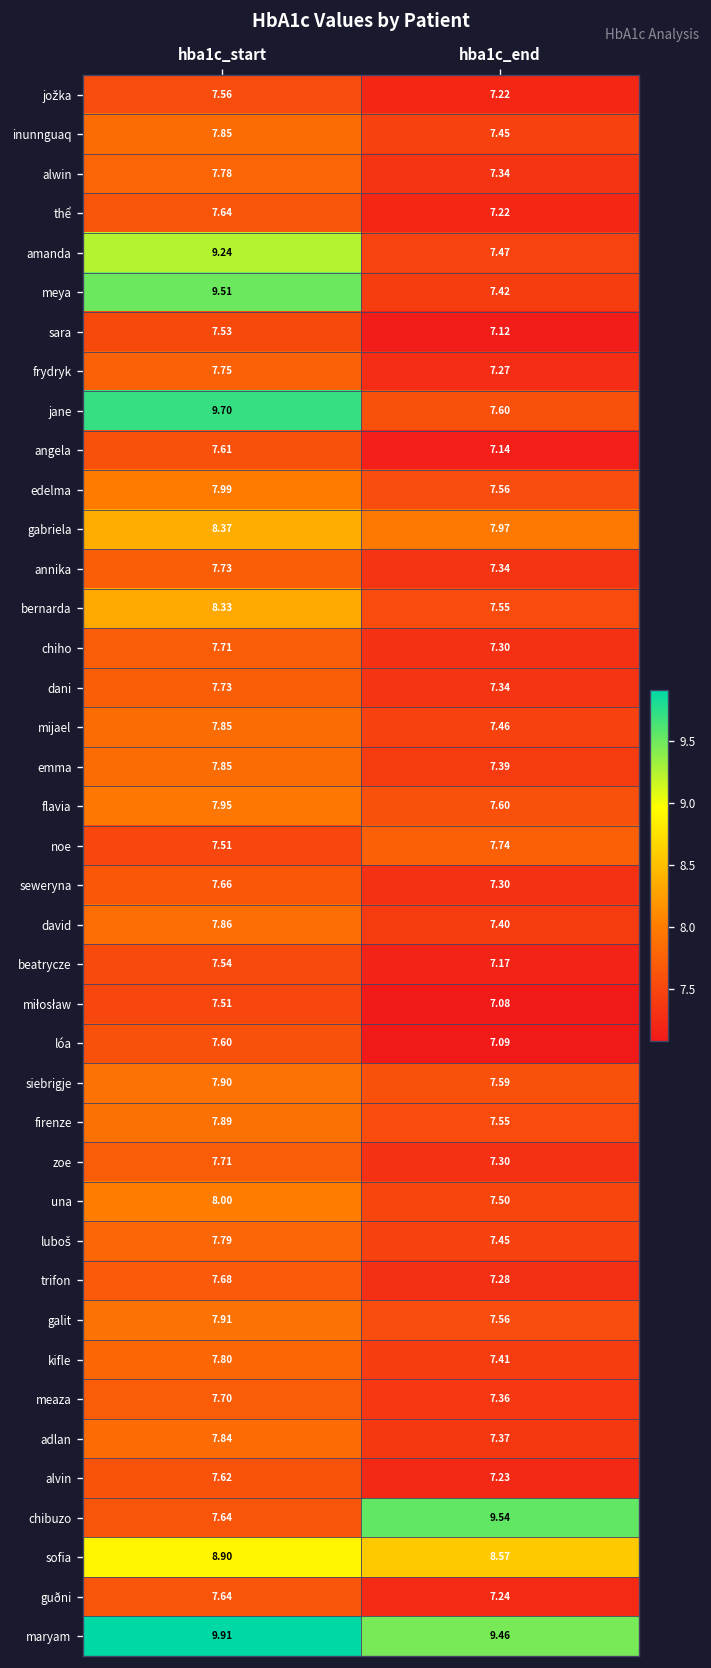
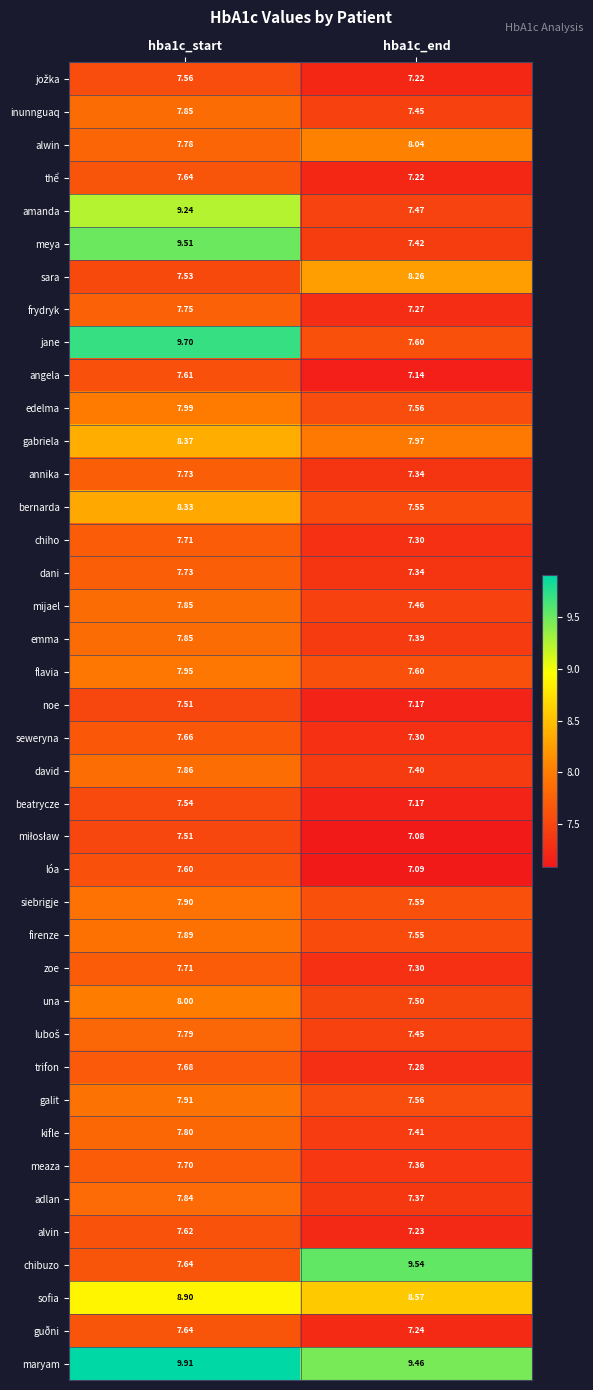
alwin, hba1c_end: 7.34 -> 8.04
sara, hba1c_end: 7.12 -> 8.26
noe, hba1c_end: 7.74 -> 7.17
